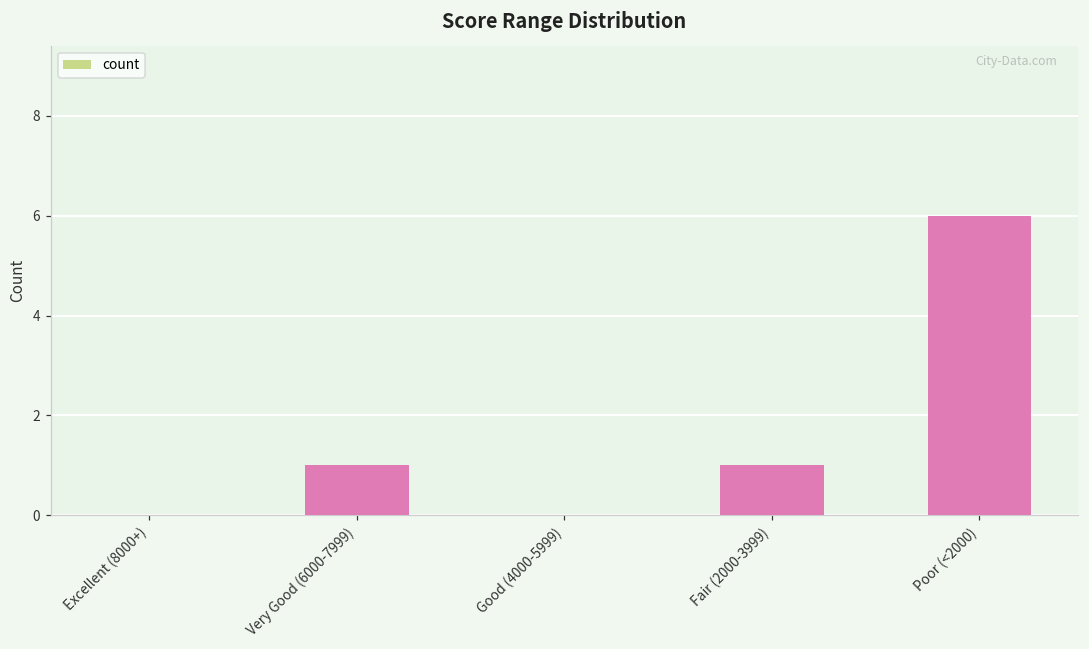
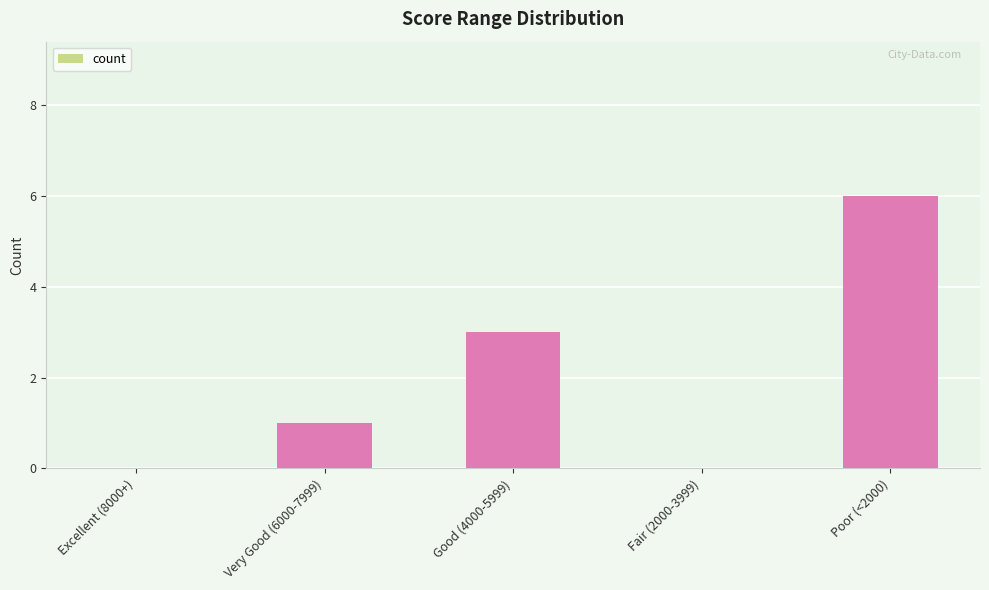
Good (4000-5999): 0 -> 3
Fair (2000-3999): 1 -> 0
